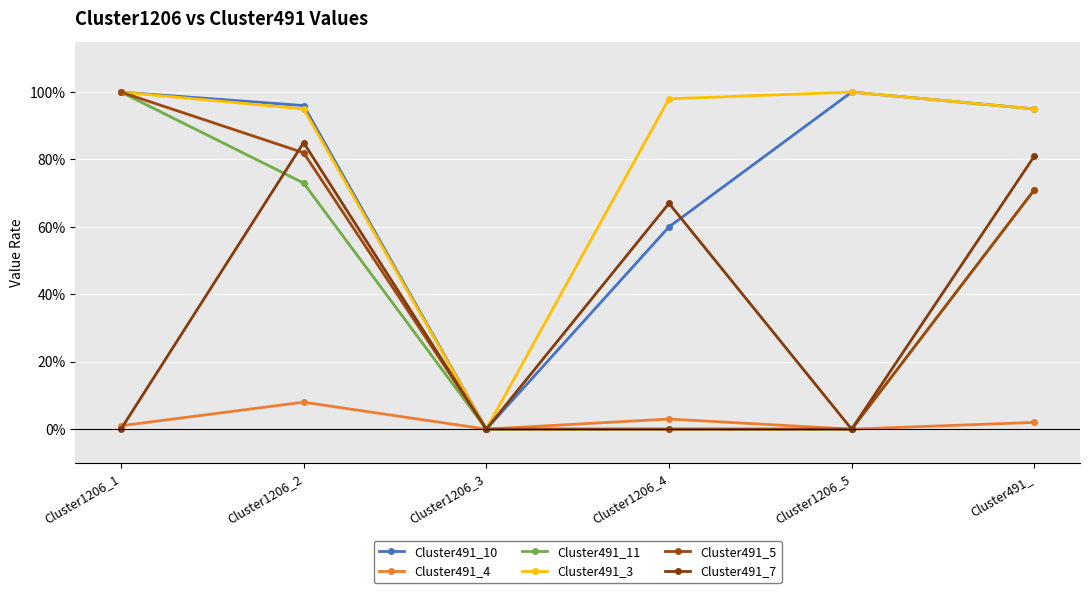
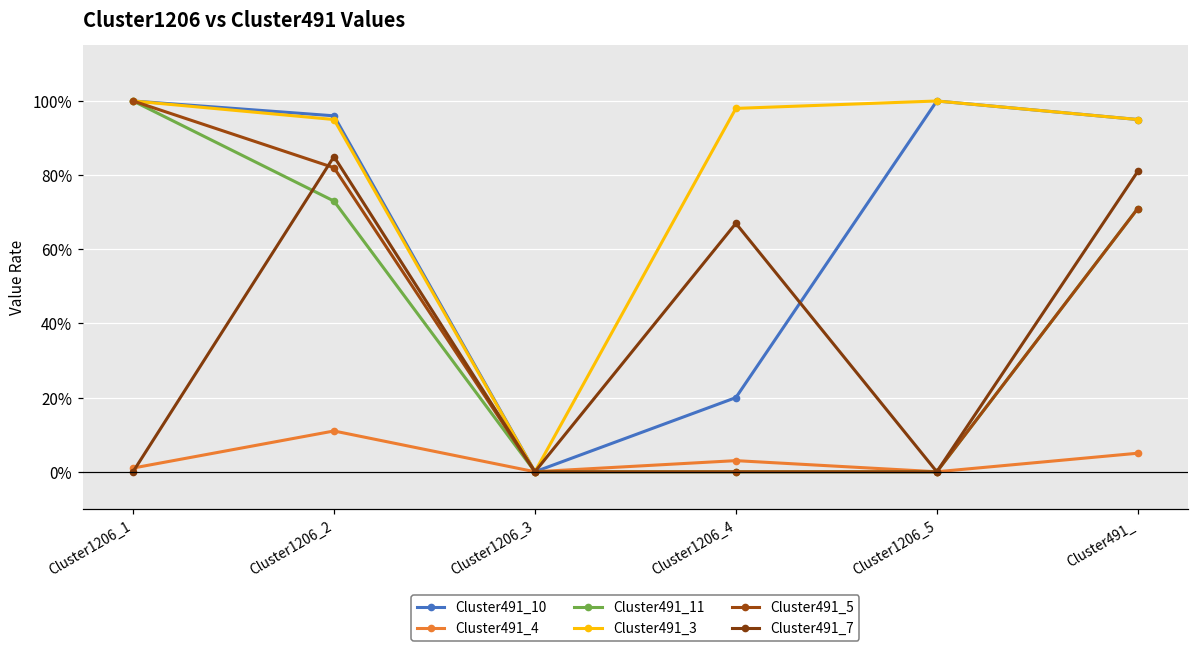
Cluster491_4, Cluster1206_2: 8% -> 11%
Cluster491_10, Cluster1206_4: 60% -> 20%
Cluster491_4, Cluster491_: 2% -> 5%
